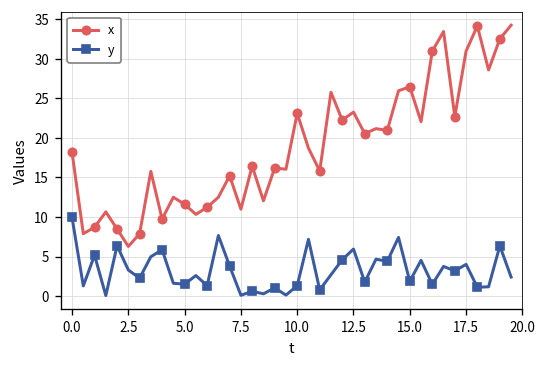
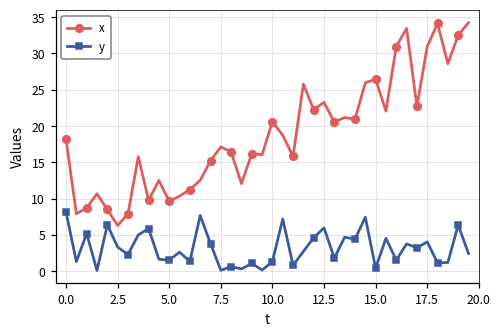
y, 0.0: 10 -> 8
x, 5.0: 12 -> 10
x, 7.5: 11 -> 17
x, 10.0: 23 -> 21
y, 15.0: 2 -> 0
